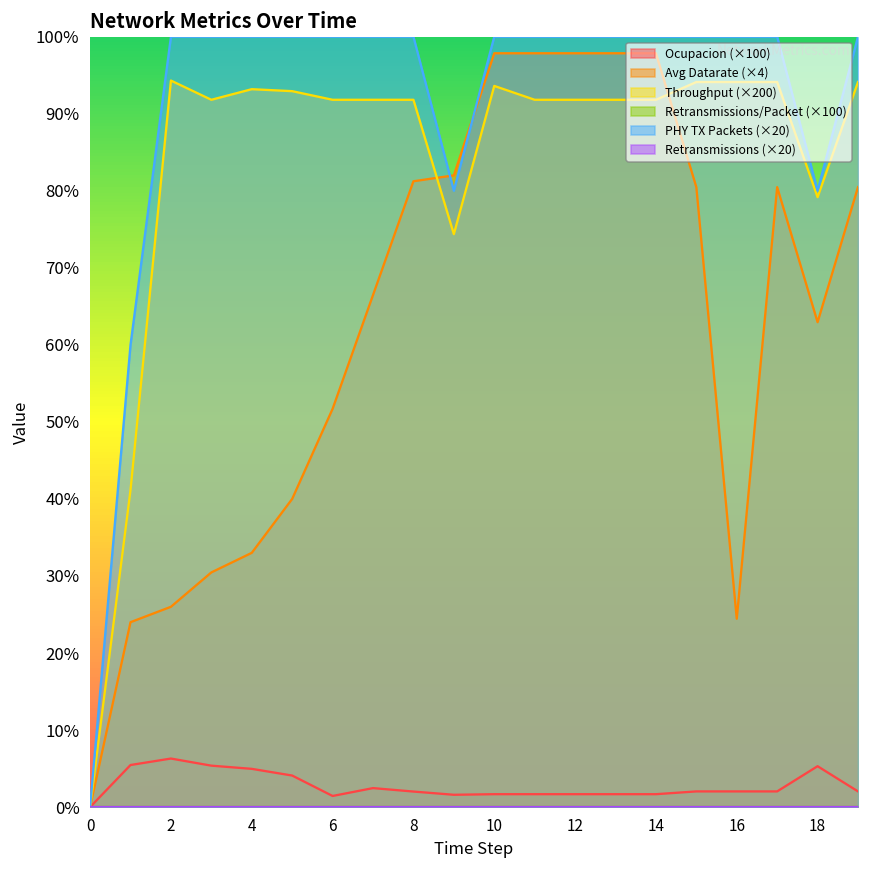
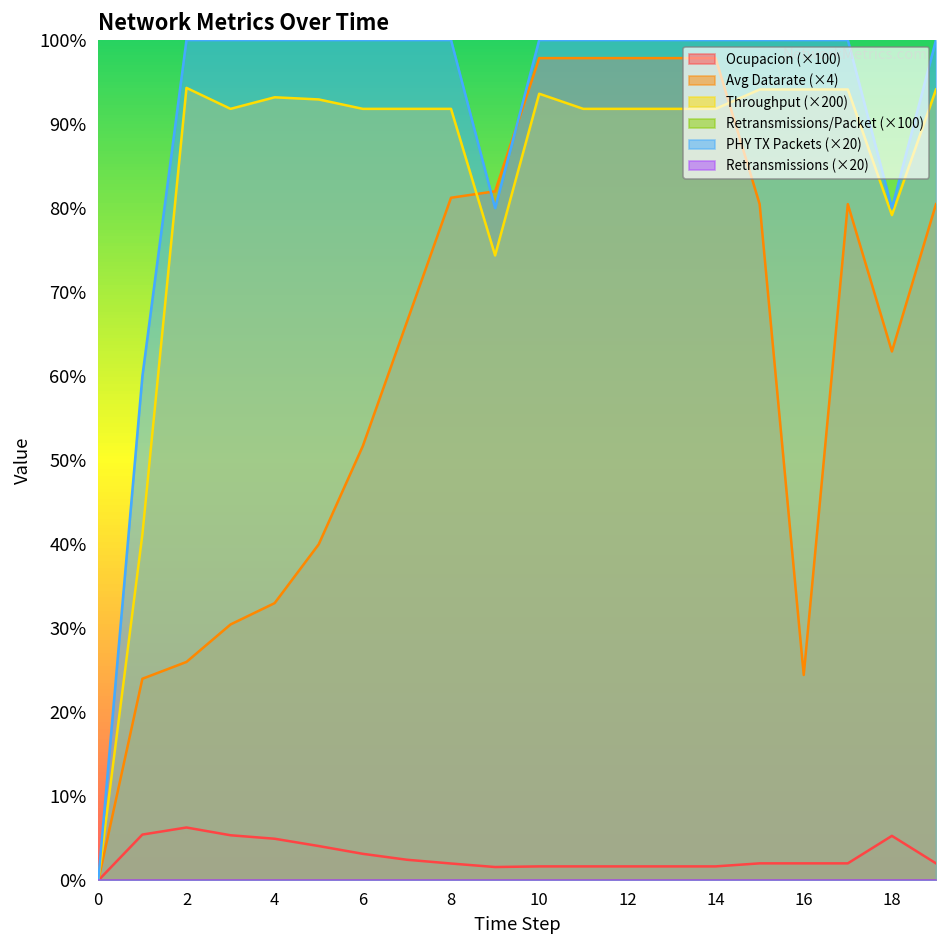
Ocupacion (×100), 6: 1% -> 3%
